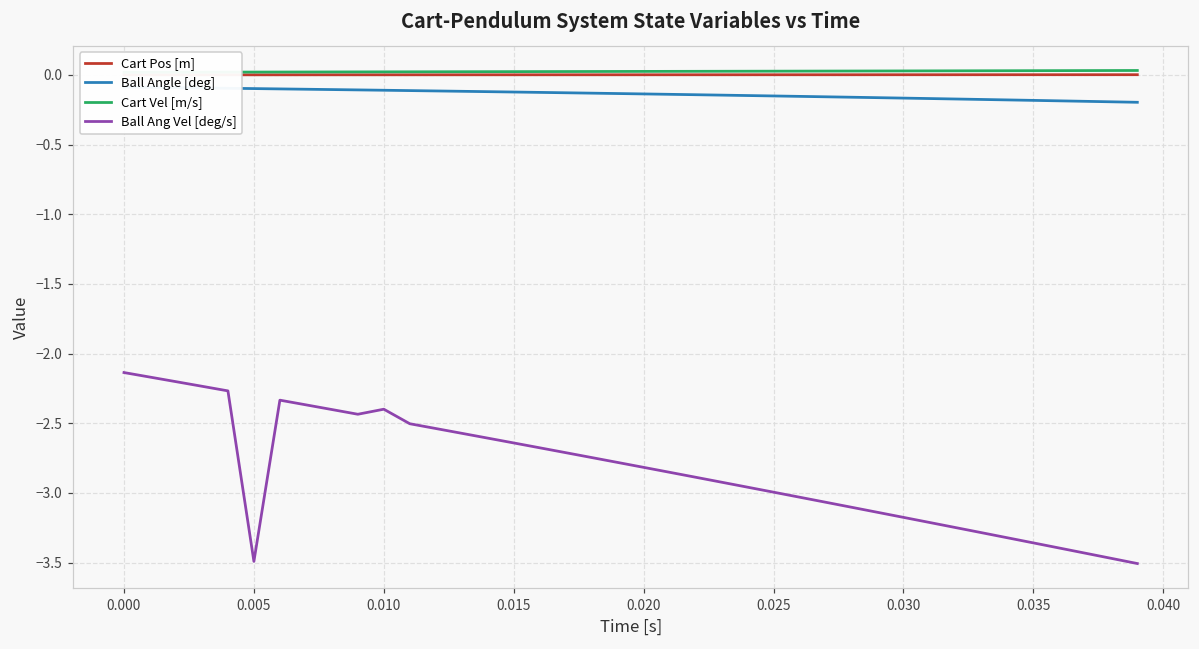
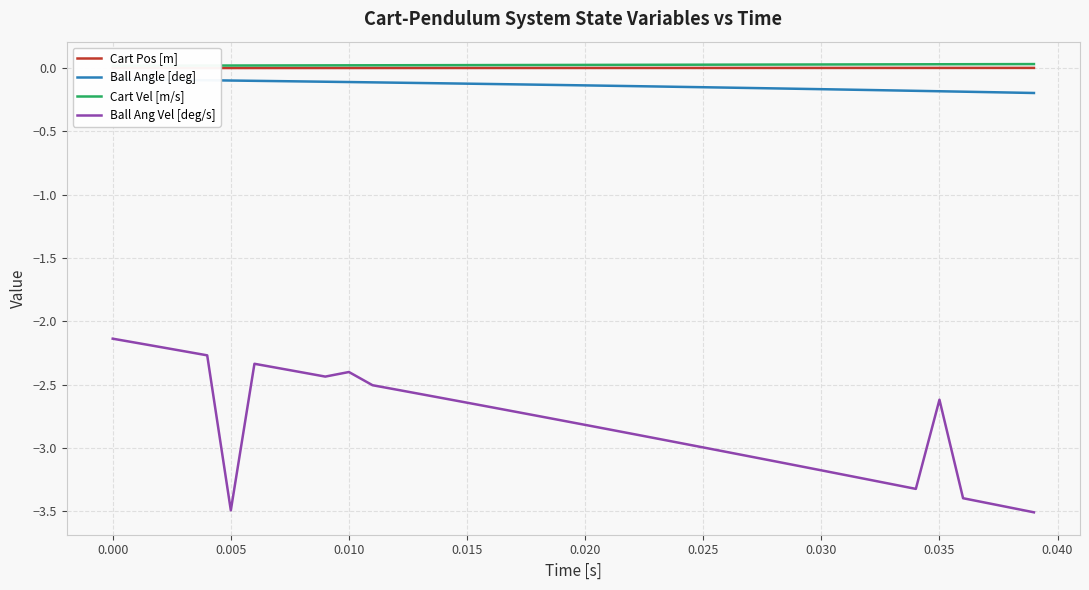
Ball Ang Vel [deg/s], 0.035: -3.36 -> -2.62
